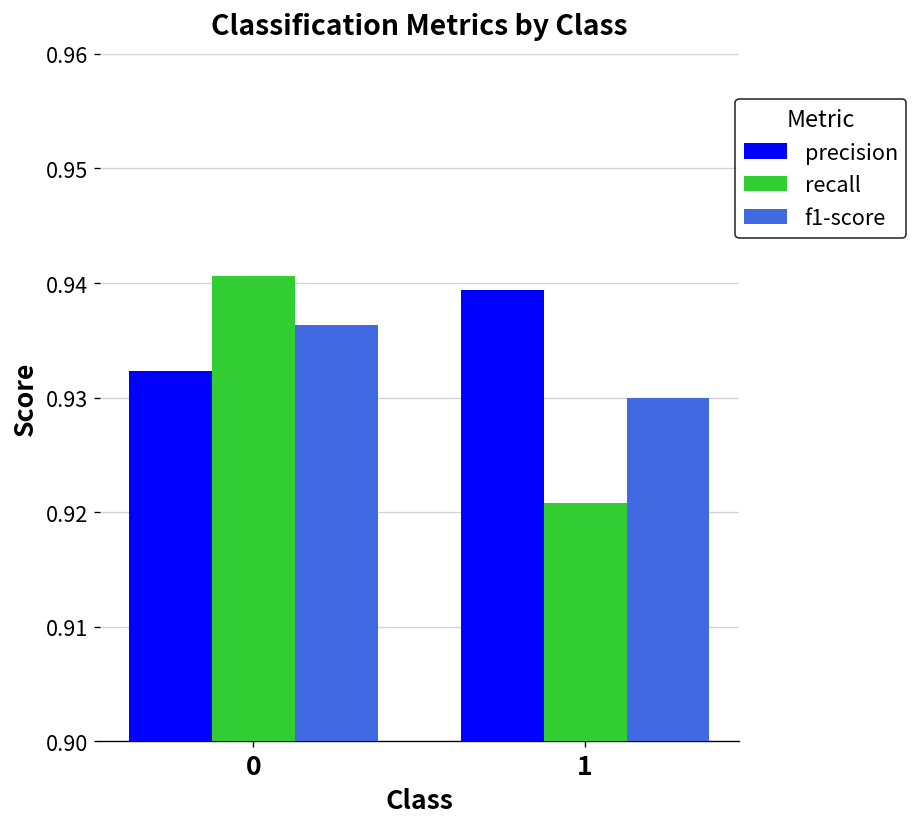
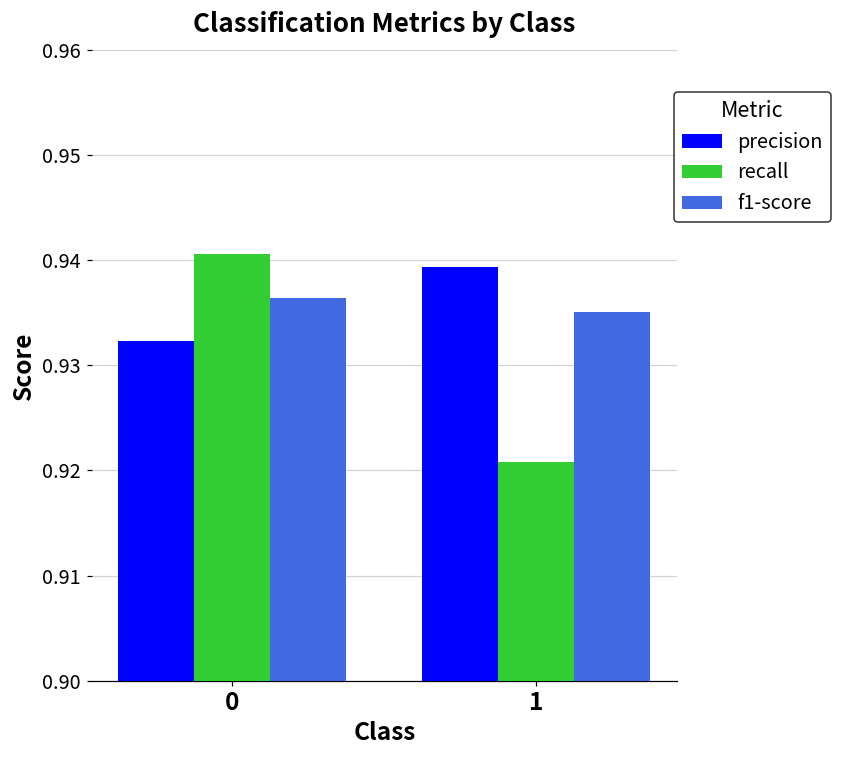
f1-score, 1: 0.930 -> 0.935
